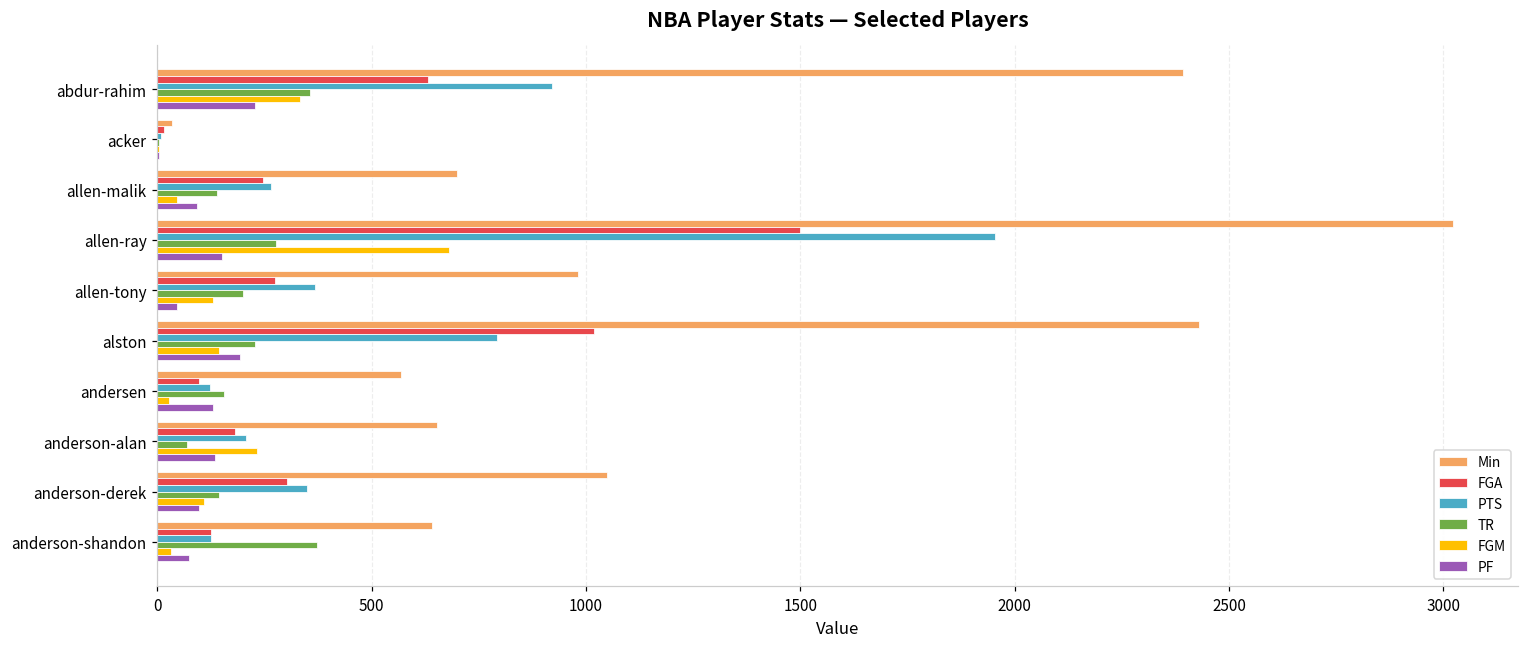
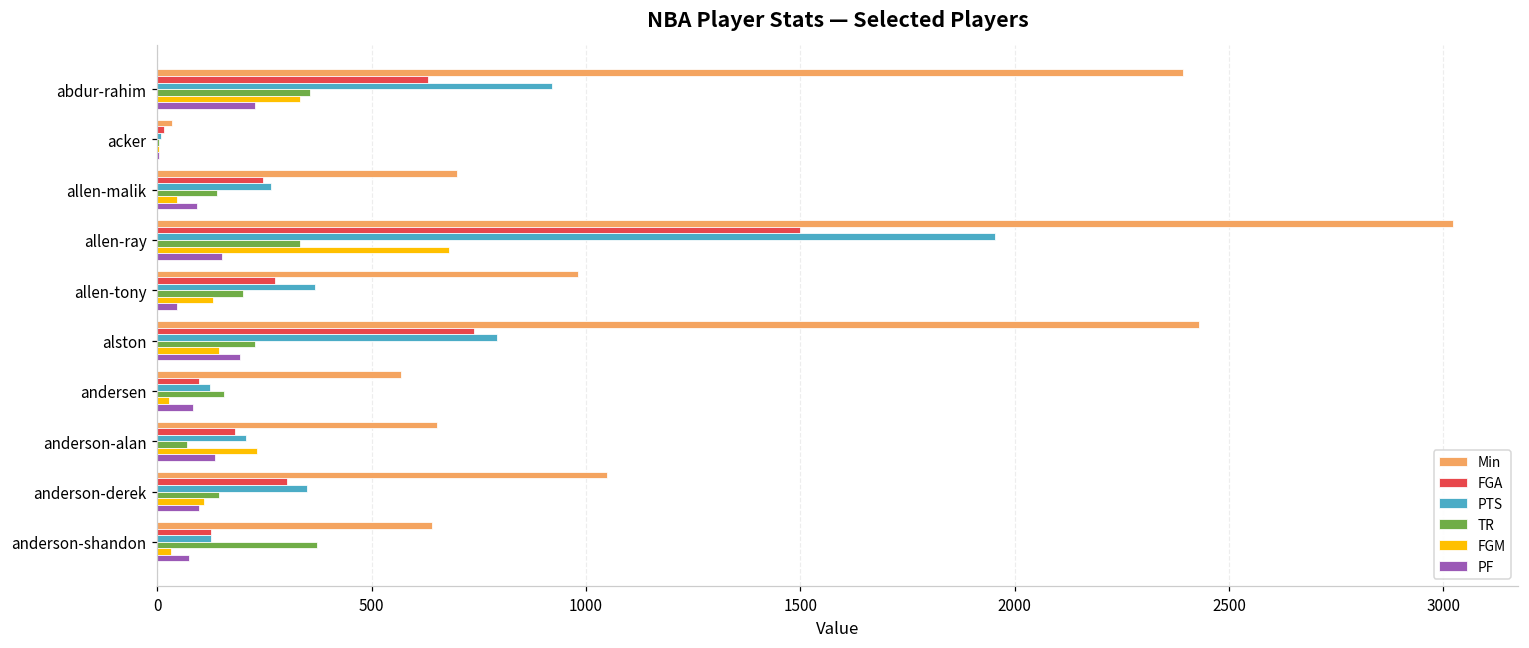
TR, allen-ray: 280 -> 330
FGA, alston: 1020 -> 740
PF, andersen: 130 -> 80
